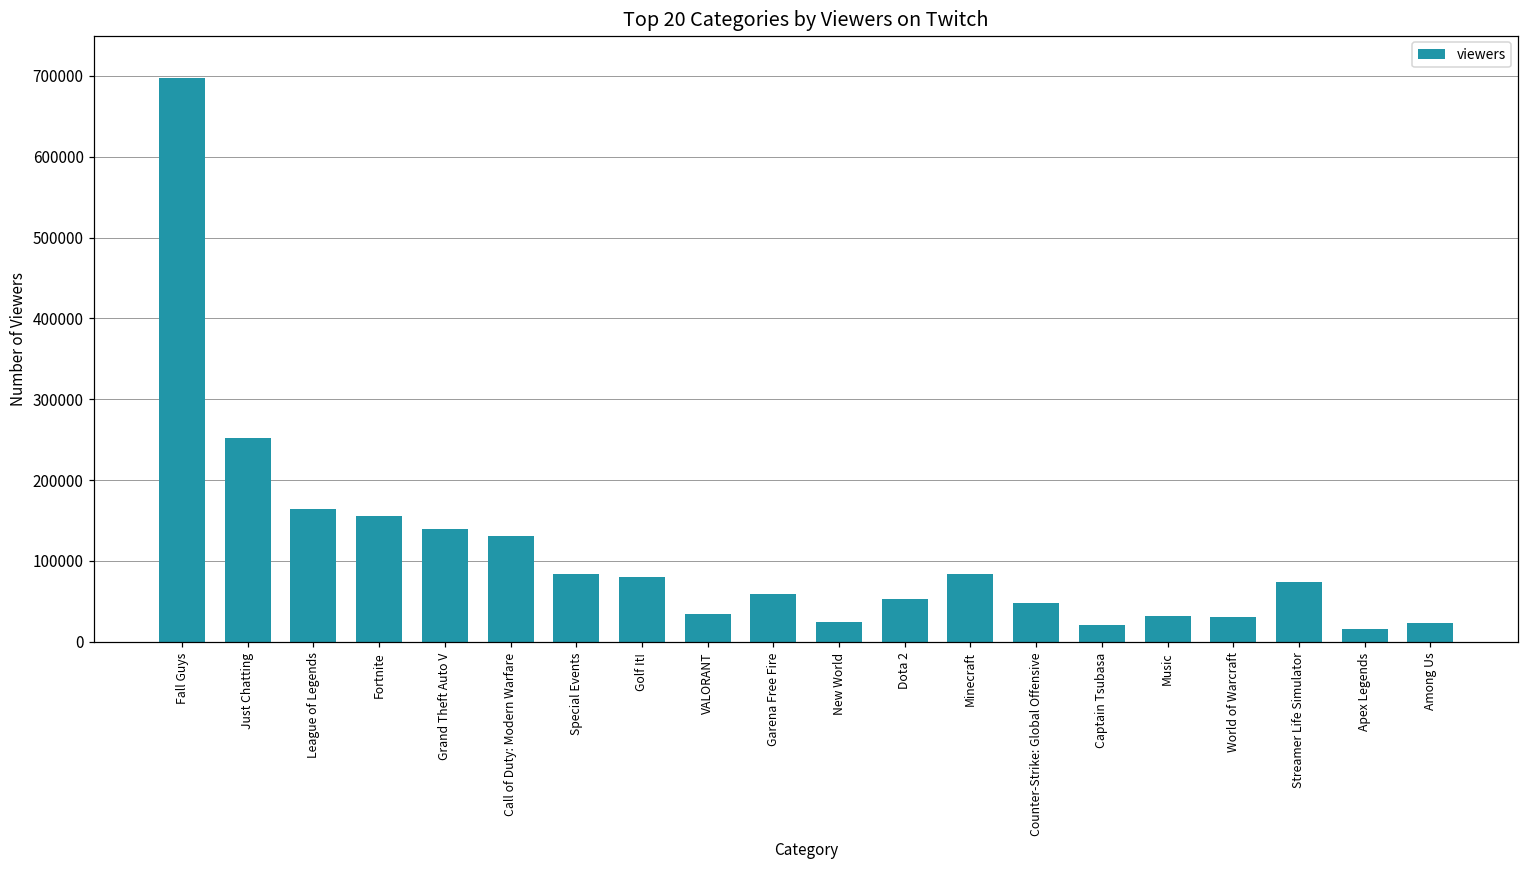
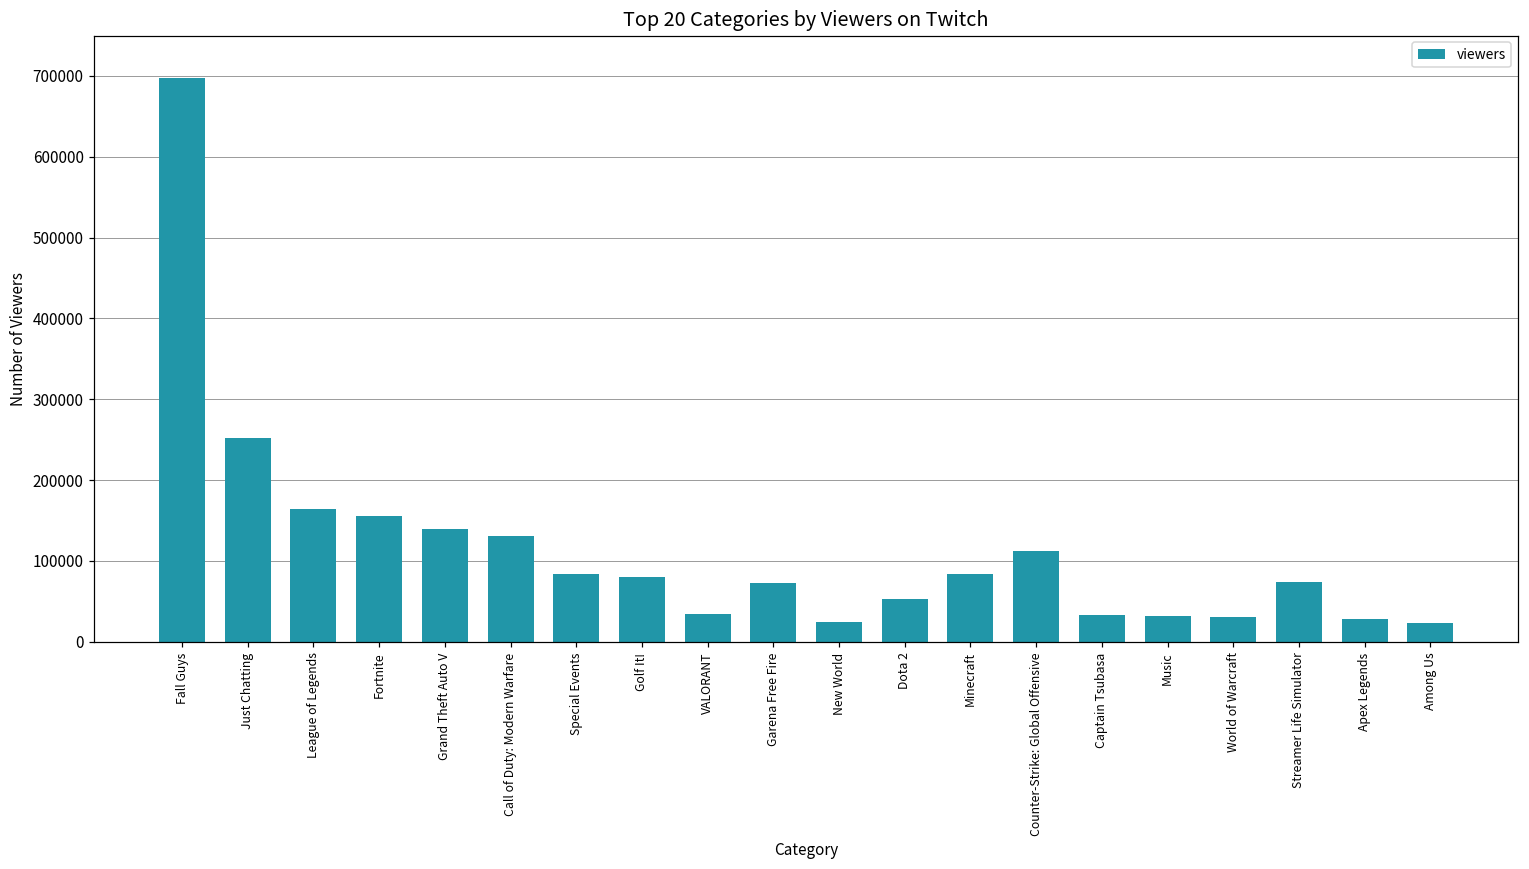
Garena Free Fire: 60000 -> 70000
Counter-Strike: Global Offensive: 50000 -> 110000
Captain Tsubasa: 20000 -> 30000
Apex Legends: 20000 -> 30000
